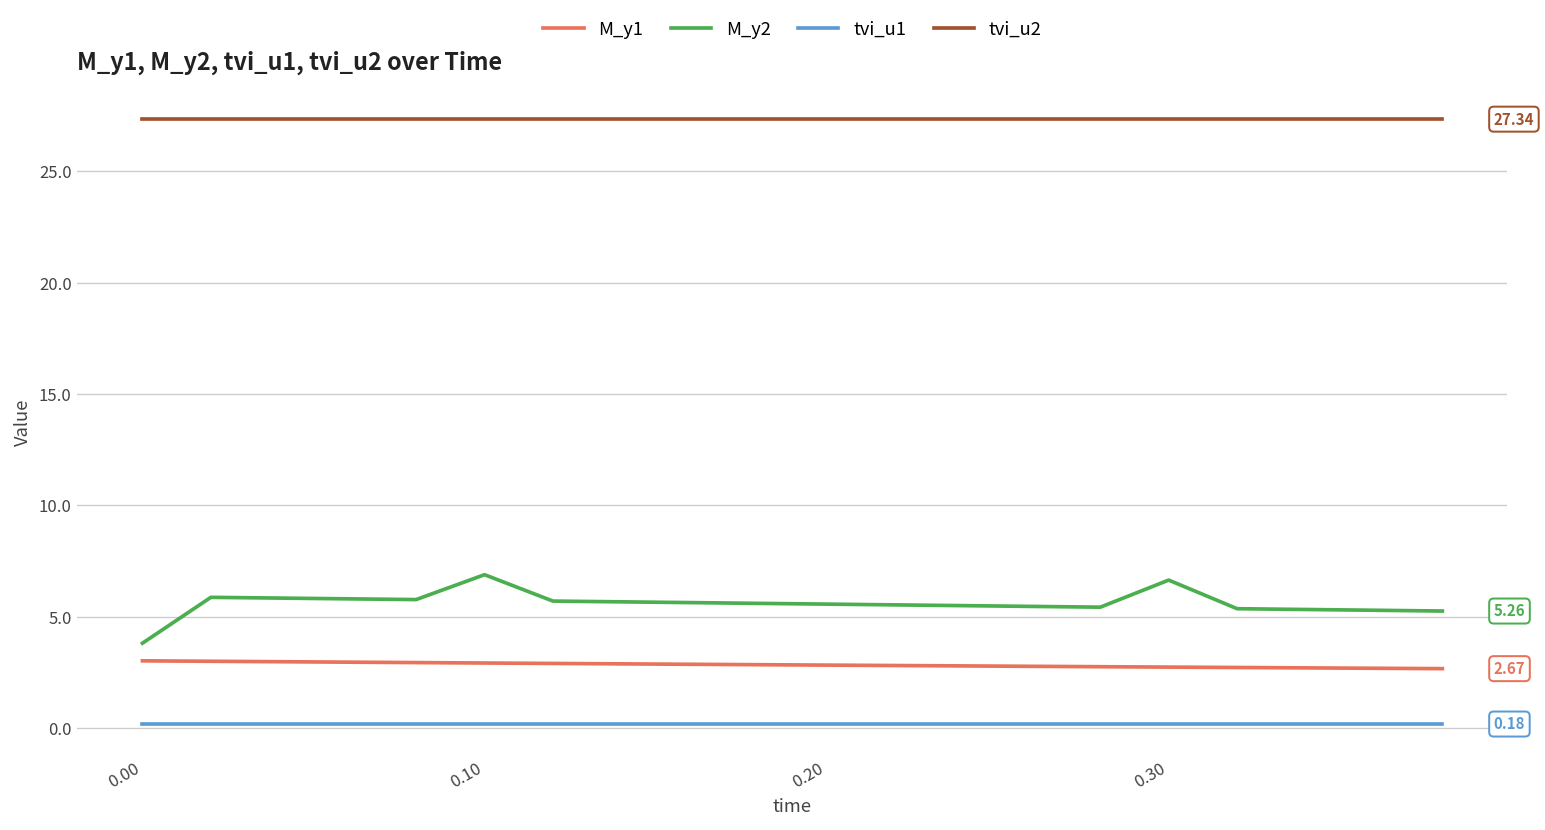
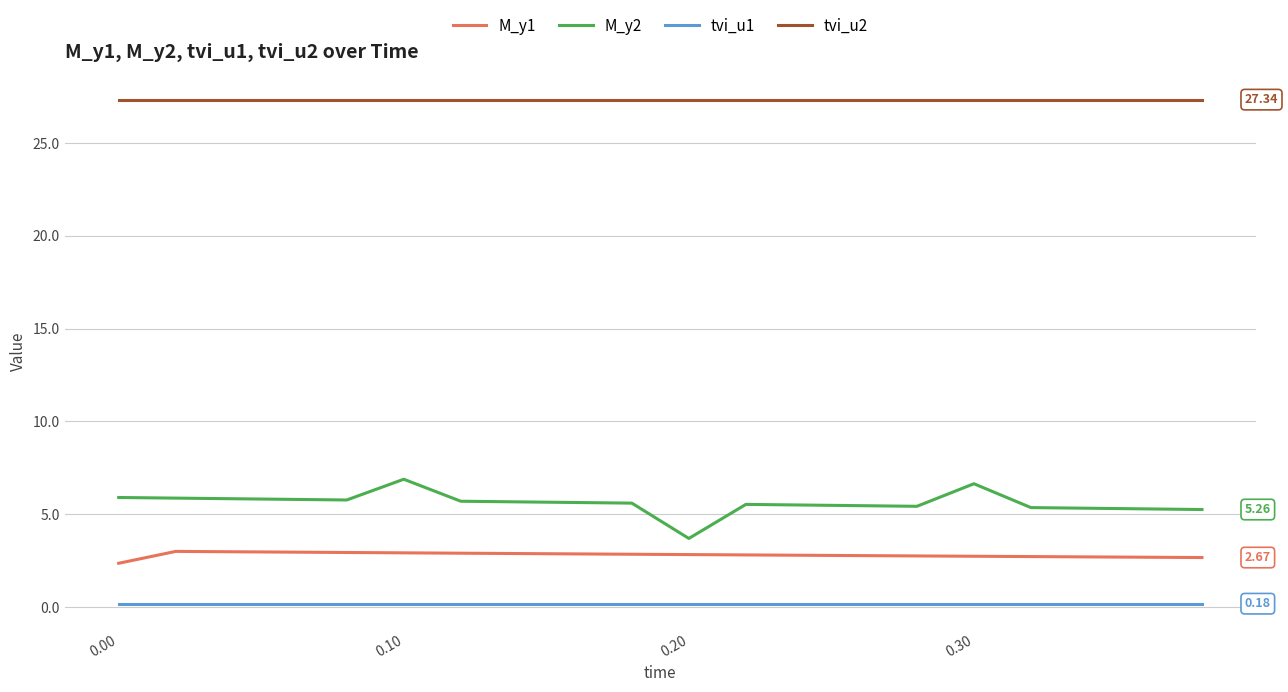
M_y1, 0.00: 3.0 -> 2.4
M_y2, 0.00: 3.8 -> 5.9
M_y2, 0.20: 5.6 -> 3.7
